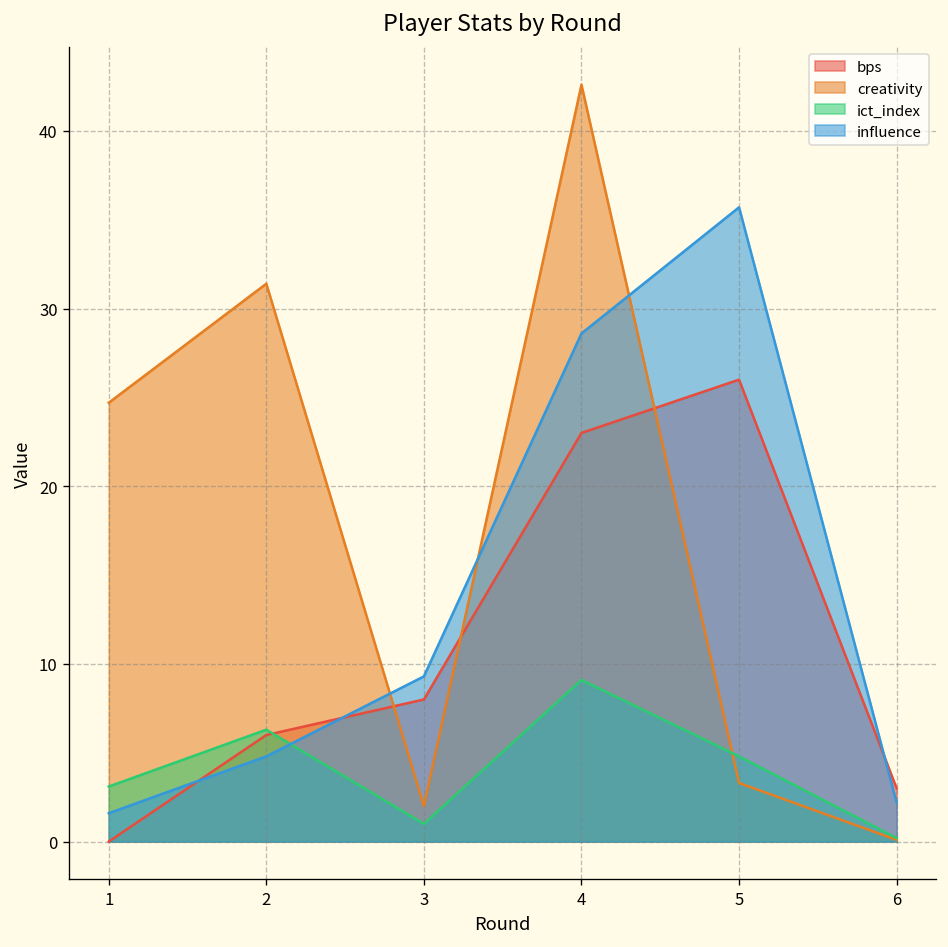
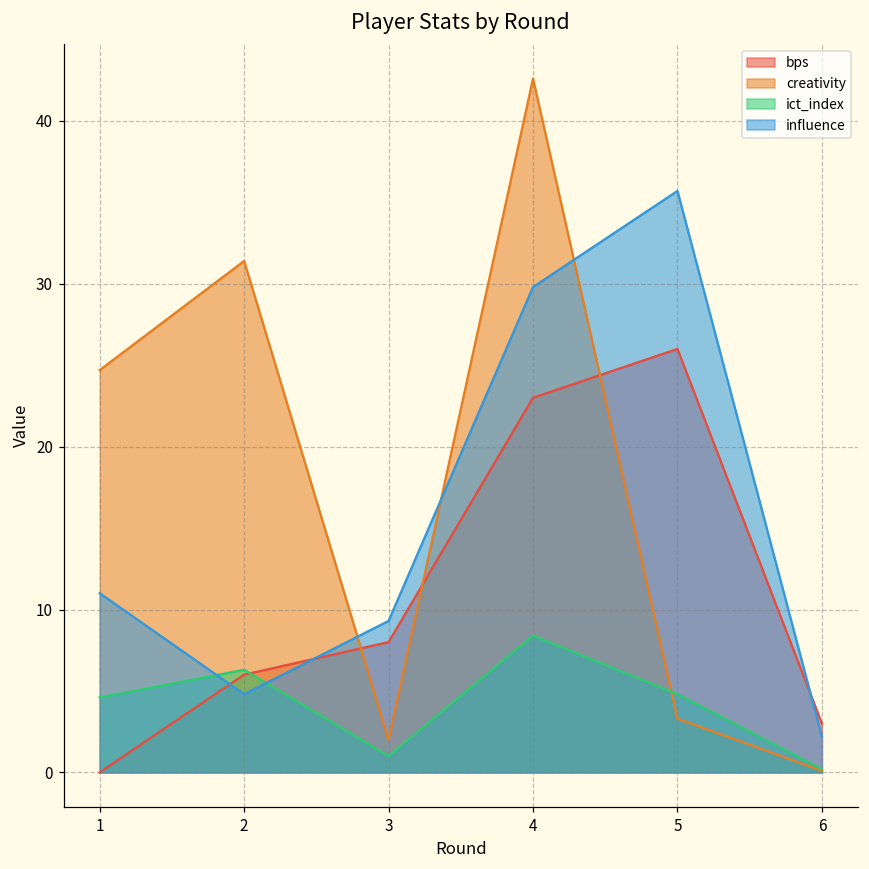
ict_index, 1: 3.1 -> 4.6
influence, 1: 1.6 -> 11.0
ict_index, 4: 9.1 -> 8.4
influence, 4: 28.6 -> 29.8
